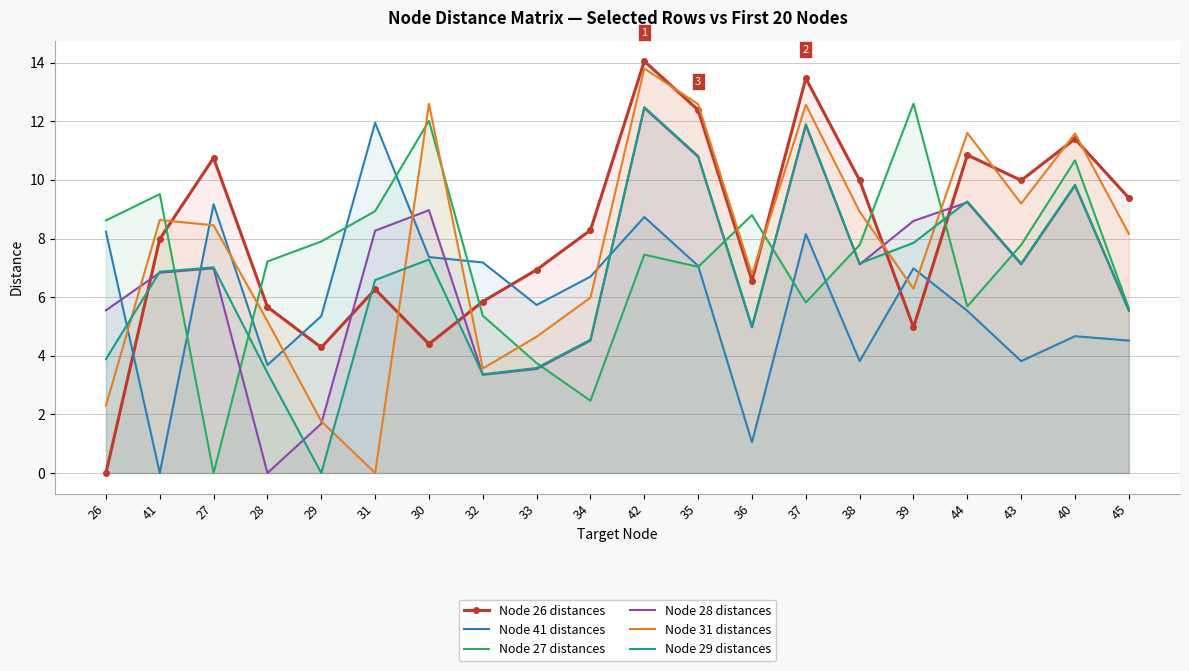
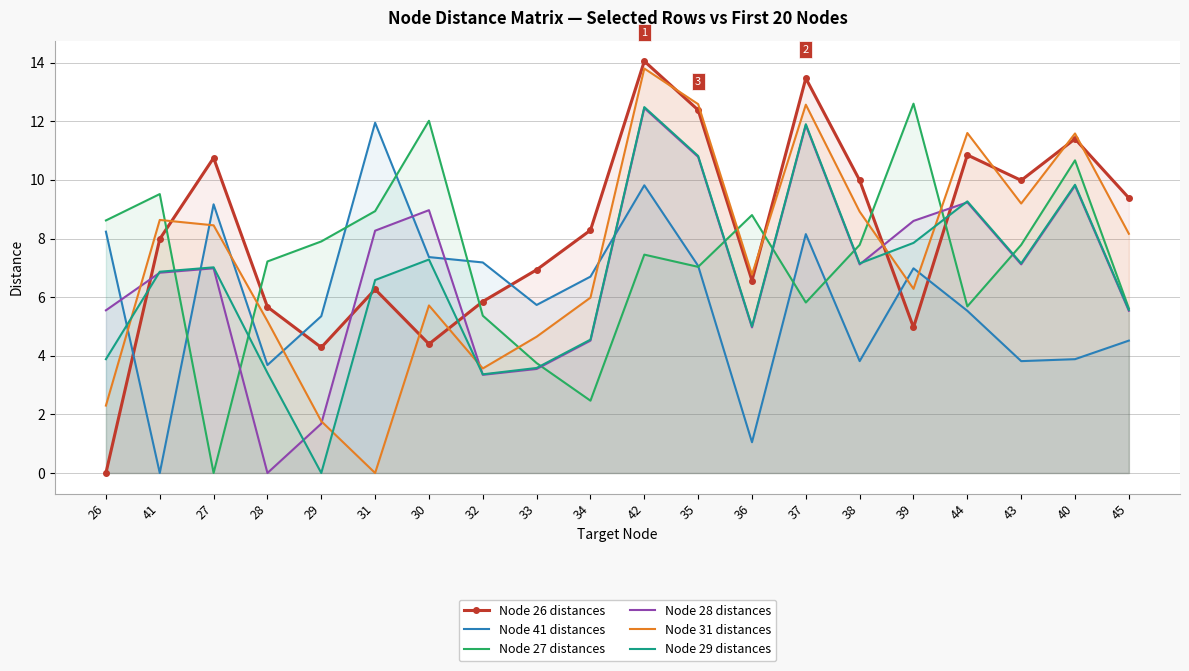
Node 31 distances, 30: 12.6 -> 5.7
Node 41 distances, 42: 8.7 -> 9.8
Node 41 distances, 40: 4.7 -> 3.9
